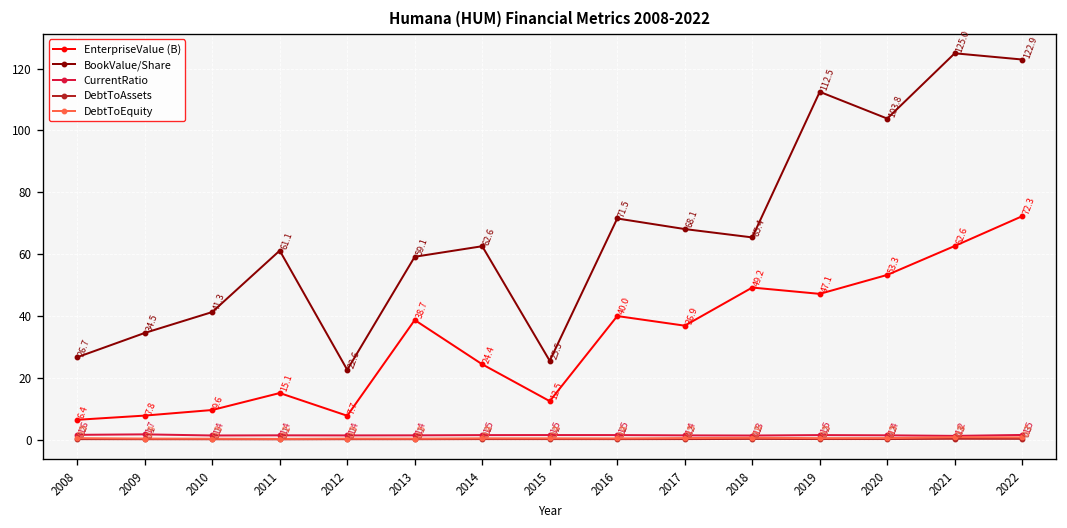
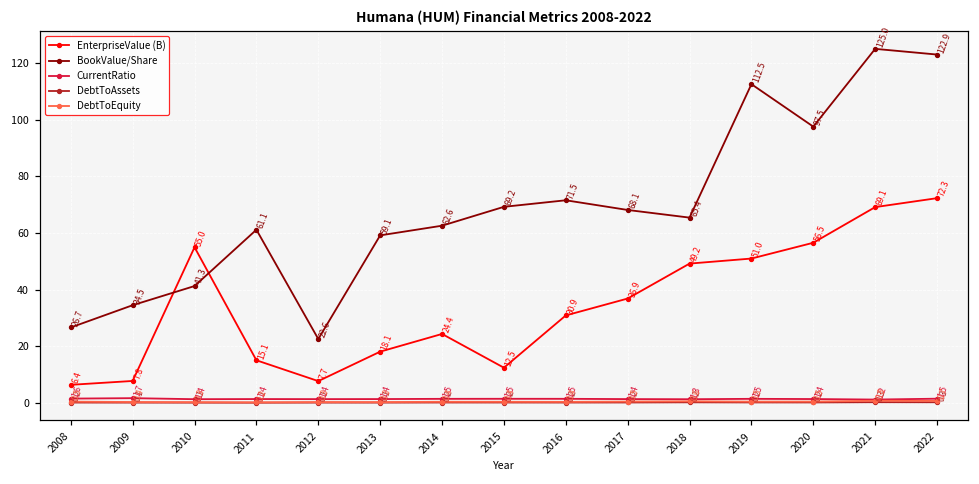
EnterpriseValue (B), 2010: 9.6 -> 55.0
EnterpriseValue (B), 2013: 38.7 -> 18.1
BookValue/Share, 2015: 25.5 -> 69.2
EnterpriseValue (B), 2016: 40.0 -> 30.9
EnterpriseValue (B), 2019: 47.1 -> 51.0
EnterpriseValue (B), 2020: 53.3 -> 56.5
BookValue/Share, 2020: 103.8 -> 97.5
EnterpriseValue (B), 2021: 62.6 -> 69.1
